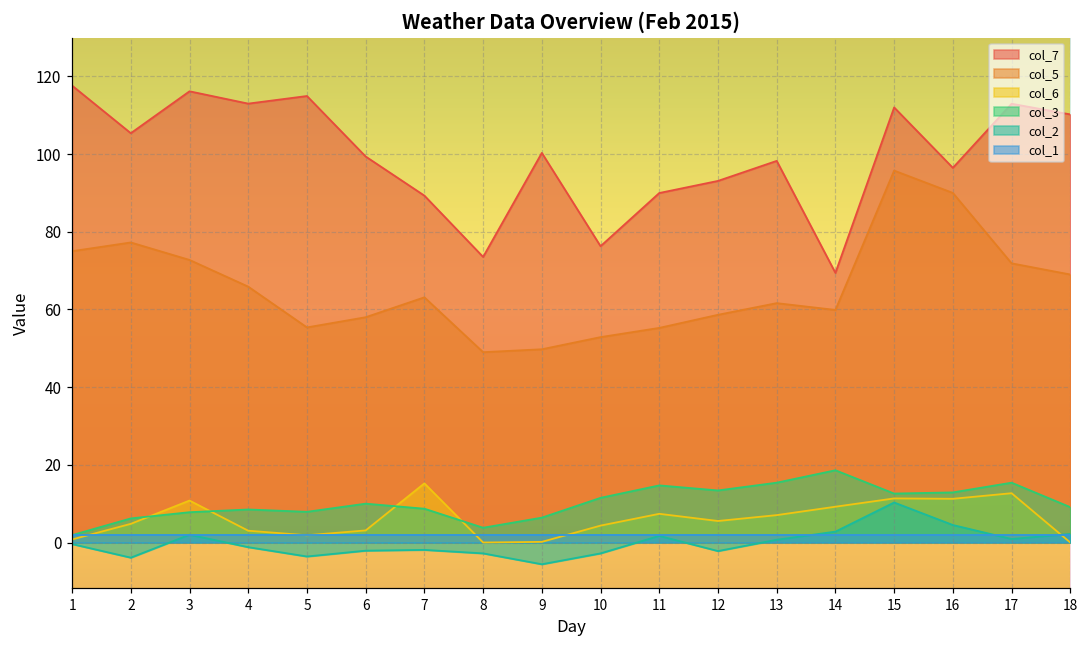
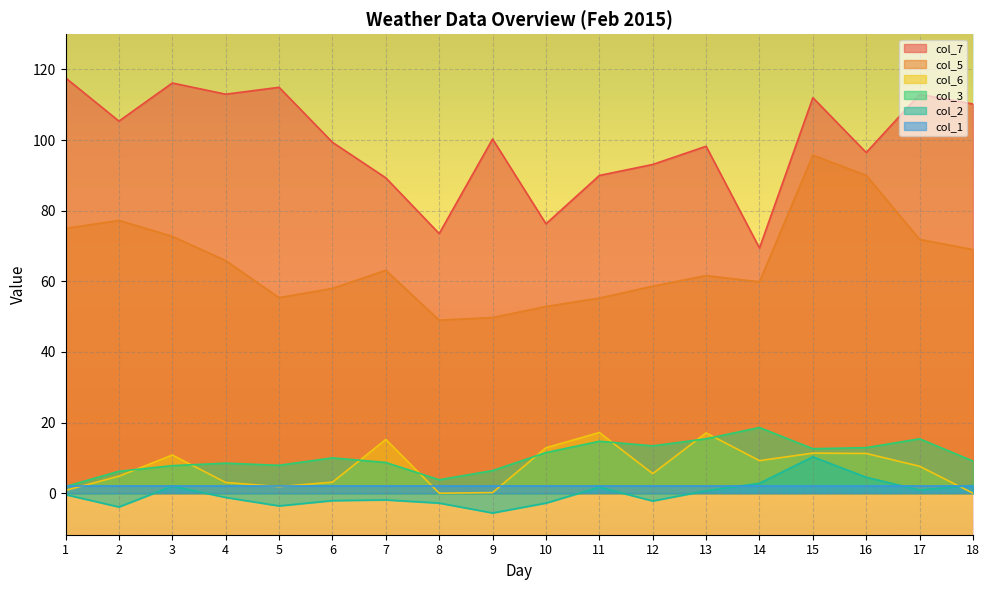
col_6, 10: 4 -> 13
col_6, 11: 7 -> 17
col_6, 13: 7 -> 17
col_6, 17: 13 -> 8
